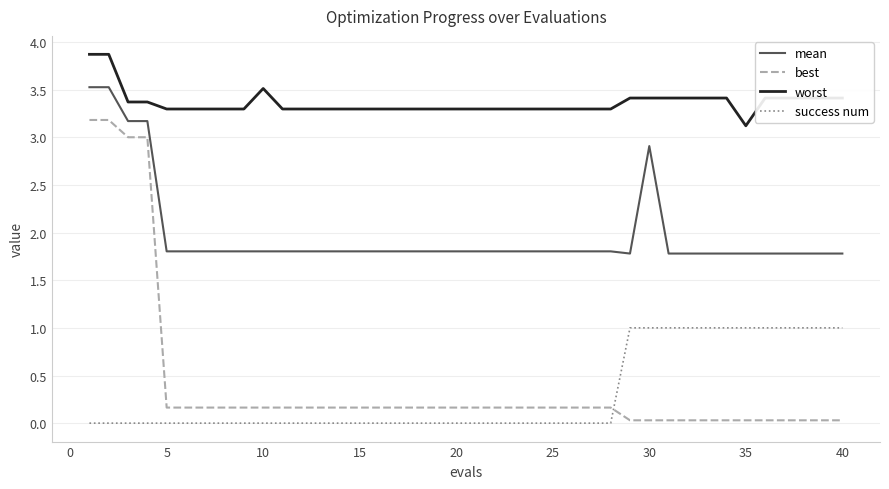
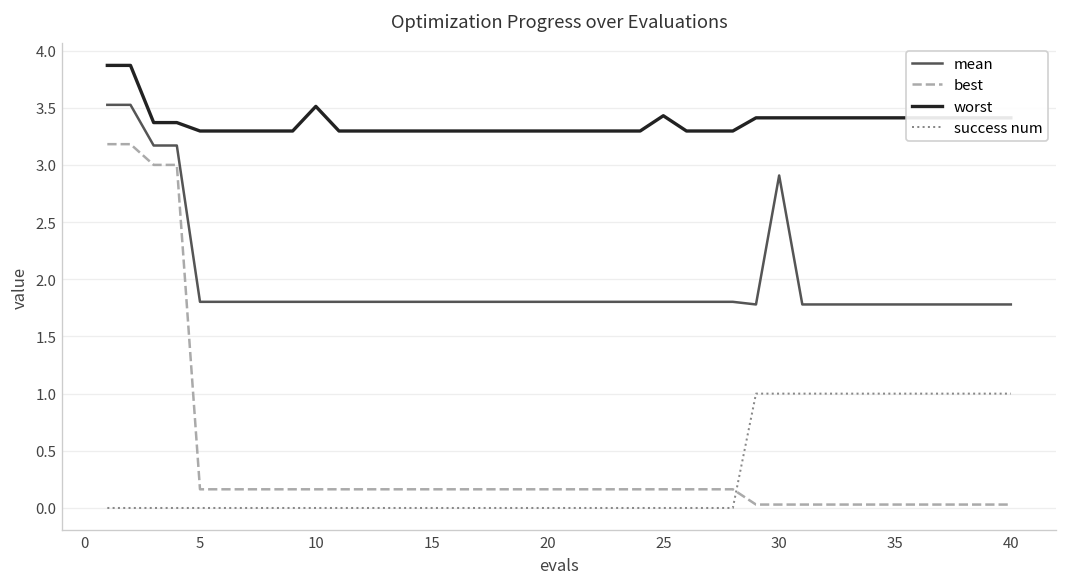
worst, 25: 3.3 -> 3.4
worst, 35: 3.1 -> 3.4
